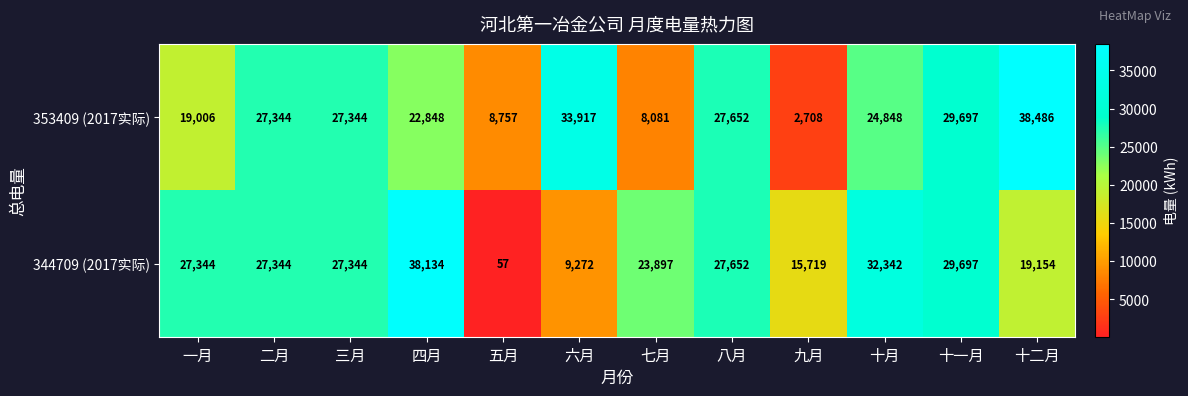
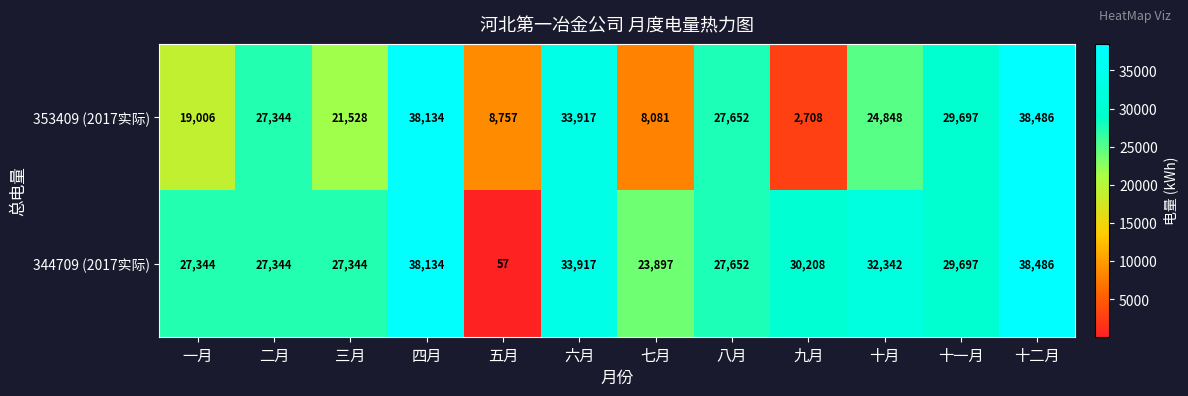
353409 (2017实际), 三月: 27,344 -> 21,528
353409 (2017实际), 四月: 22,848 -> 38,134
344709 (2017实际), 六月: 9,272 -> 33,917
344709 (2017实际), 九月: 15,719 -> 30,208
344709 (2017实际), 十二月: 19,154 -> 38,486
